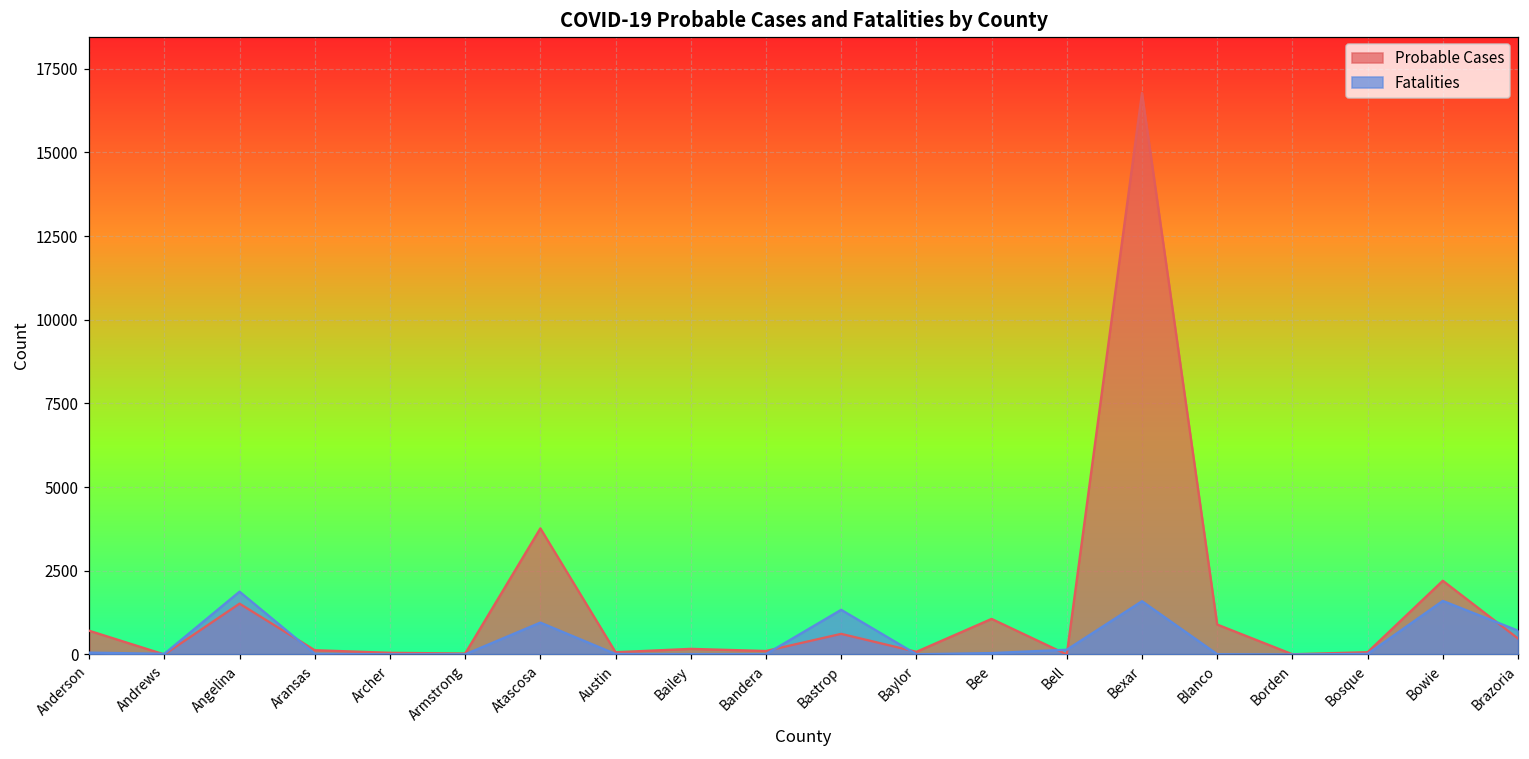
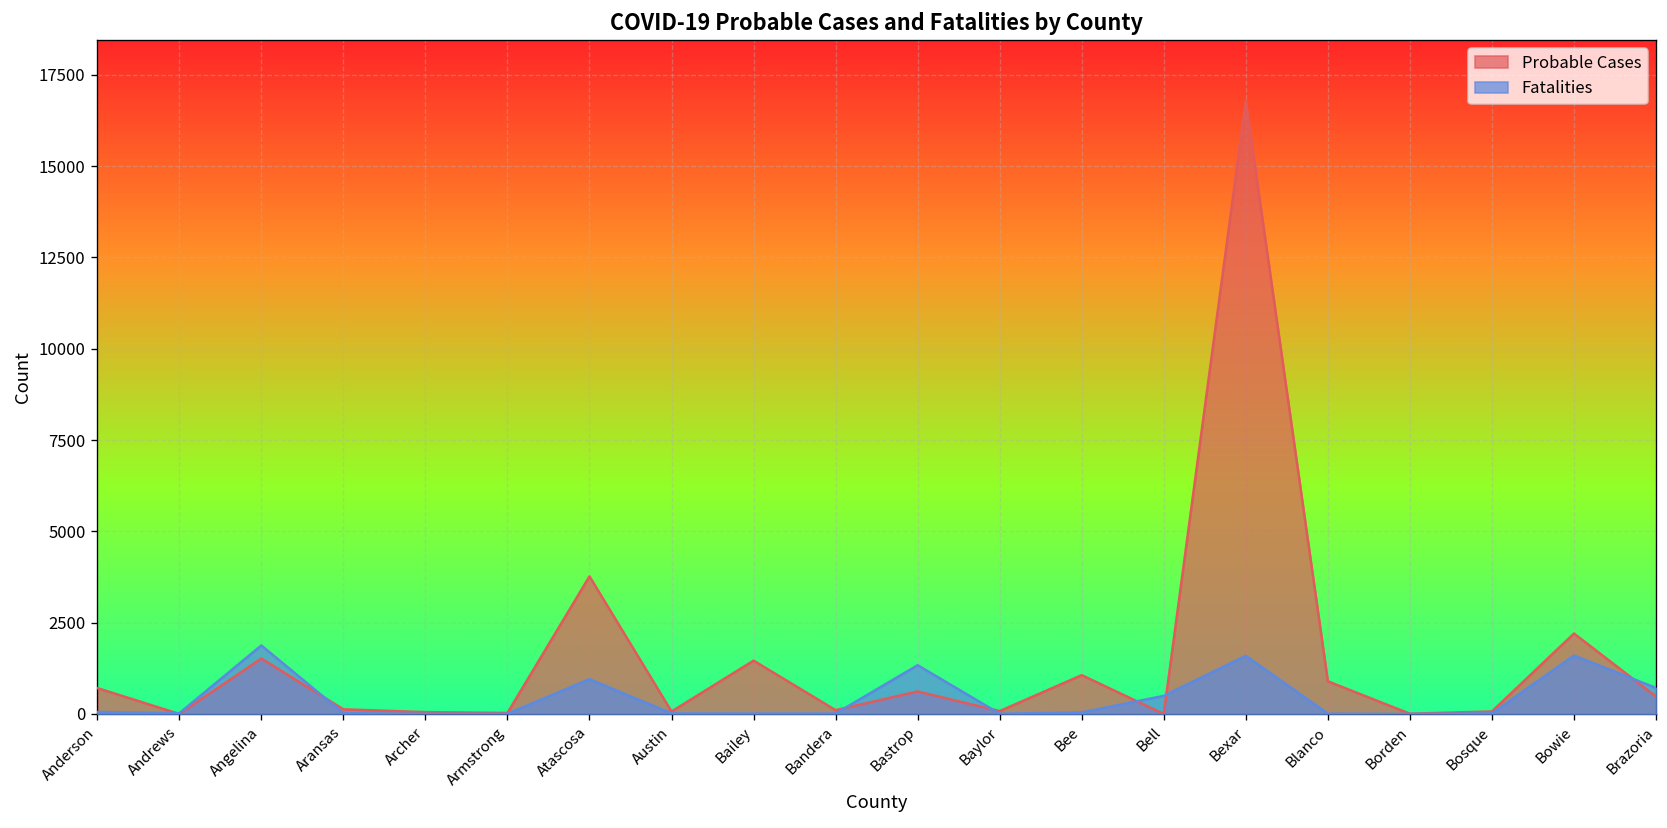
Probable Cases, Bailey: 200 -> 1500
Fatalities, Bell: 100 -> 500
